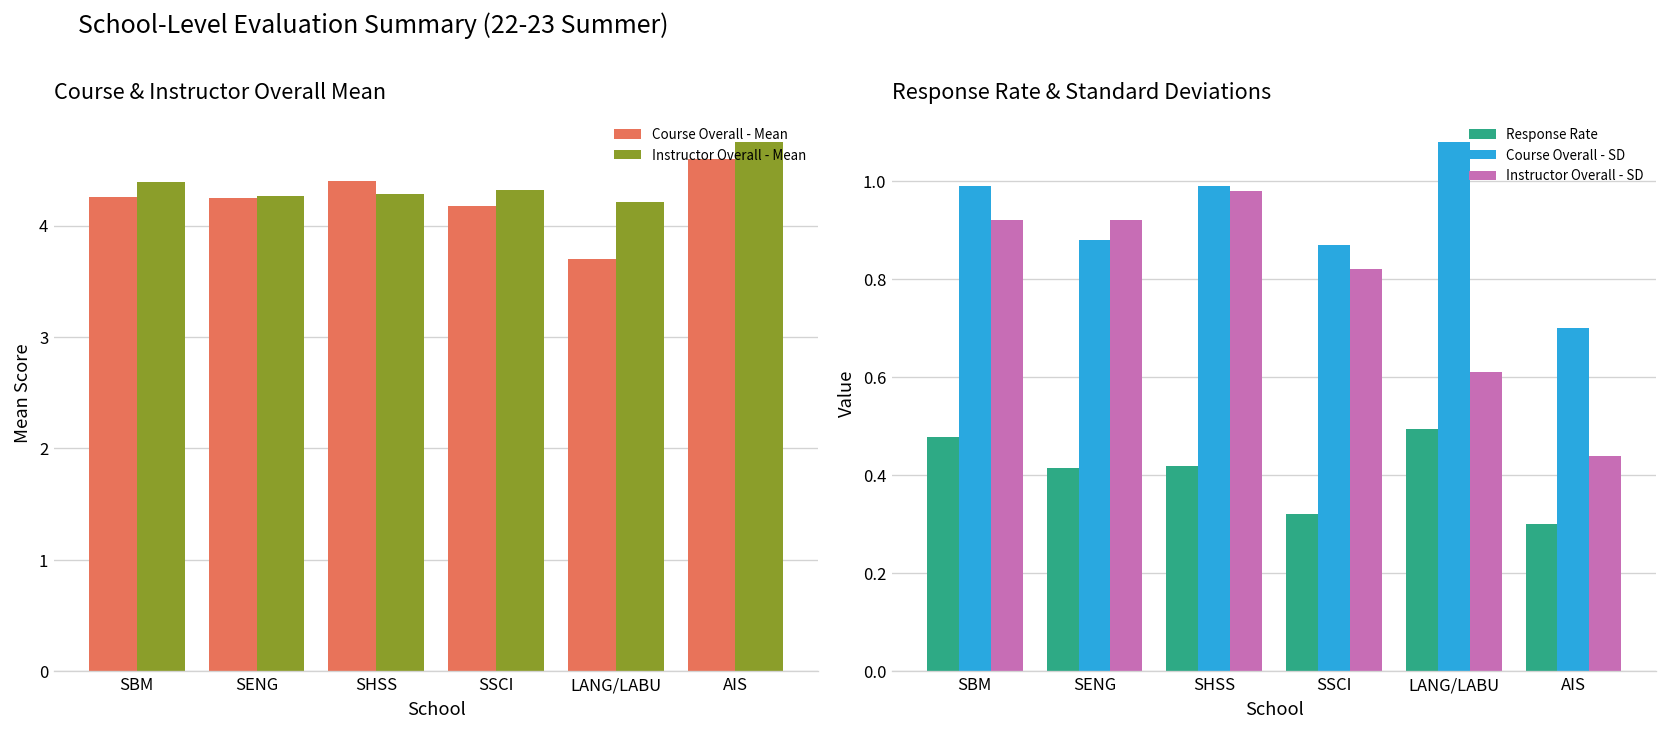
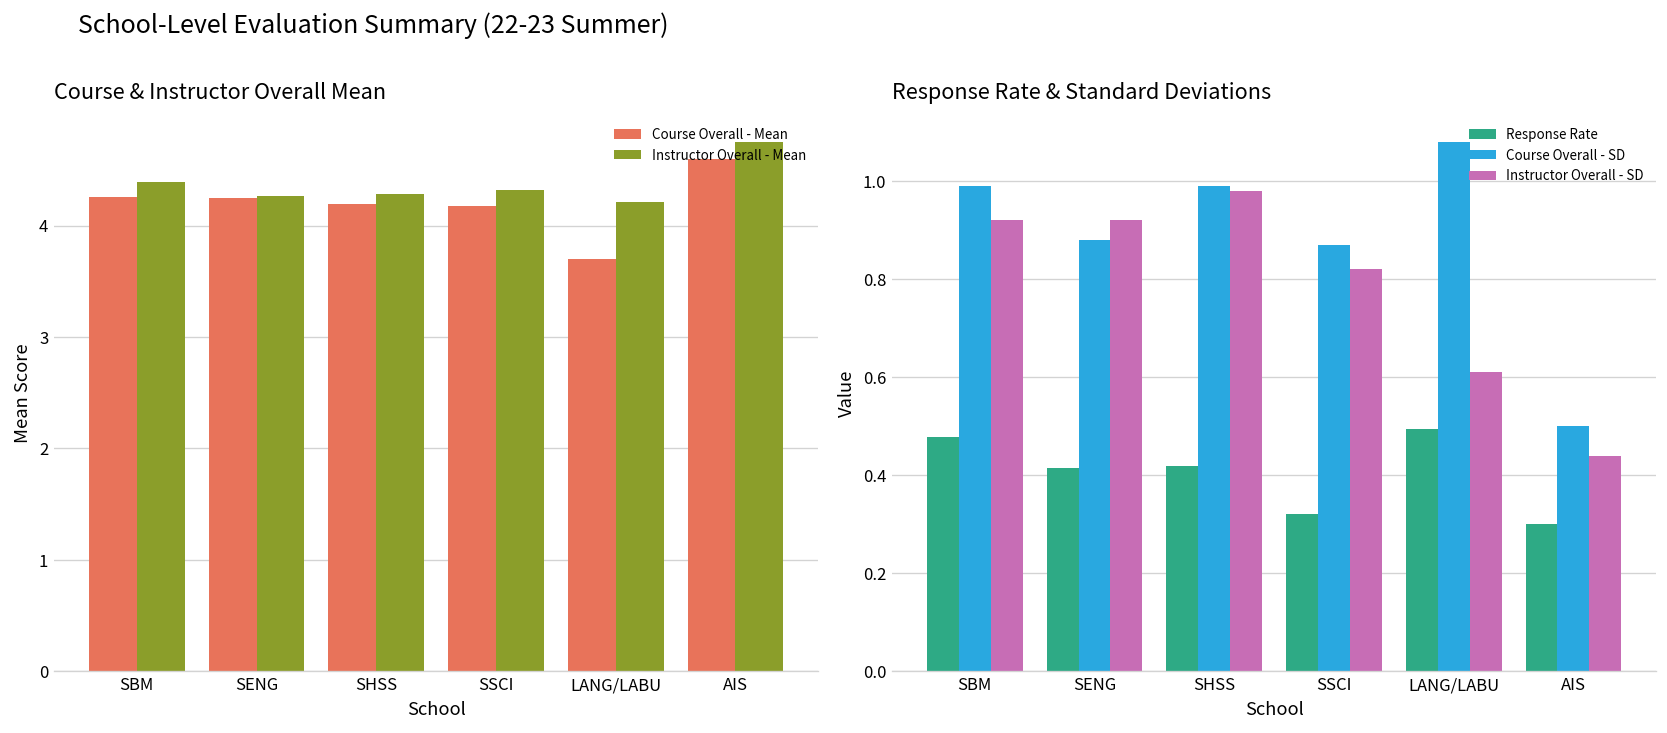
Course & Instructor Overall Mean, Course Overall - Mean, SHSS: 4.4 -> 4.2
Response Rate & Standard Deviations, Course Overall - SD, AIS: 0.7 -> 0.5
